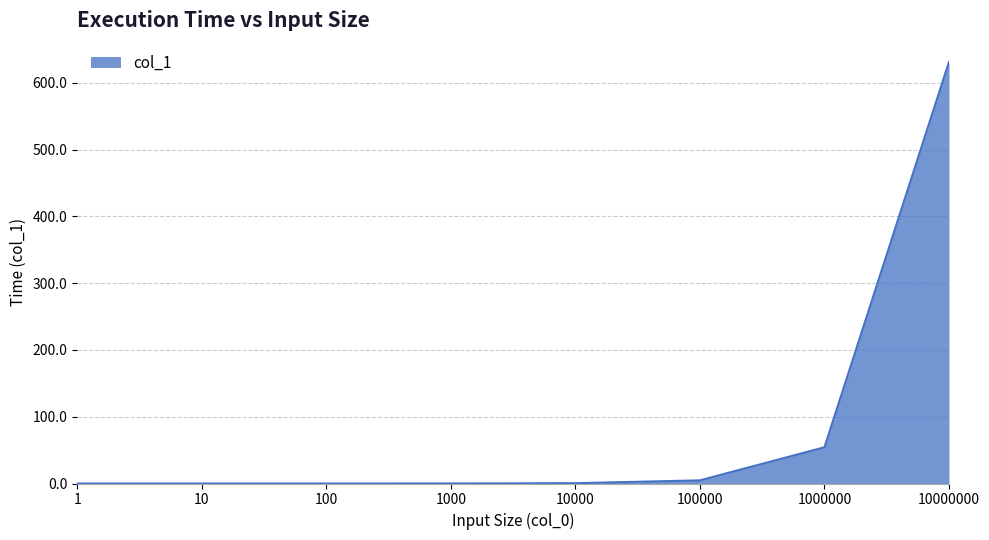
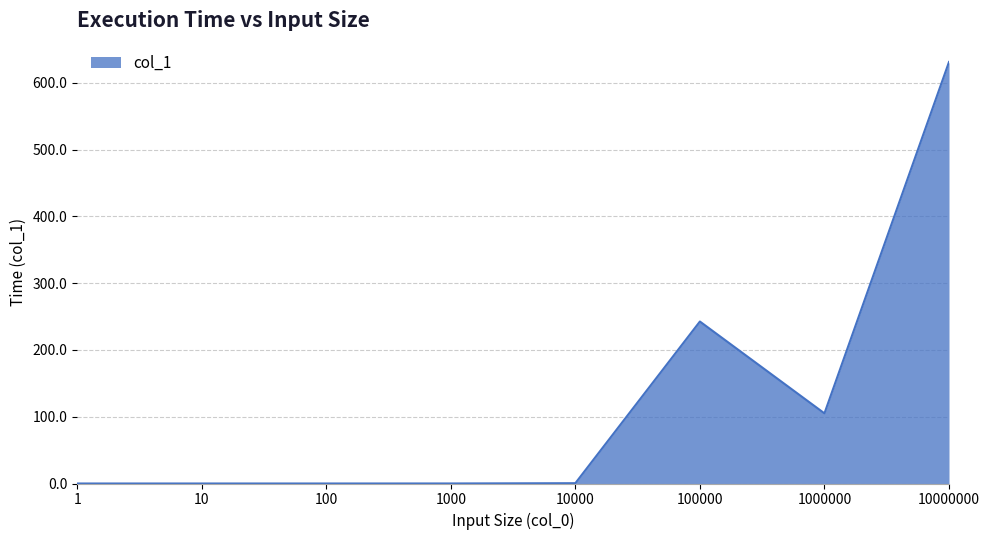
100000: 0 -> 240
1000000: 50 -> 110
